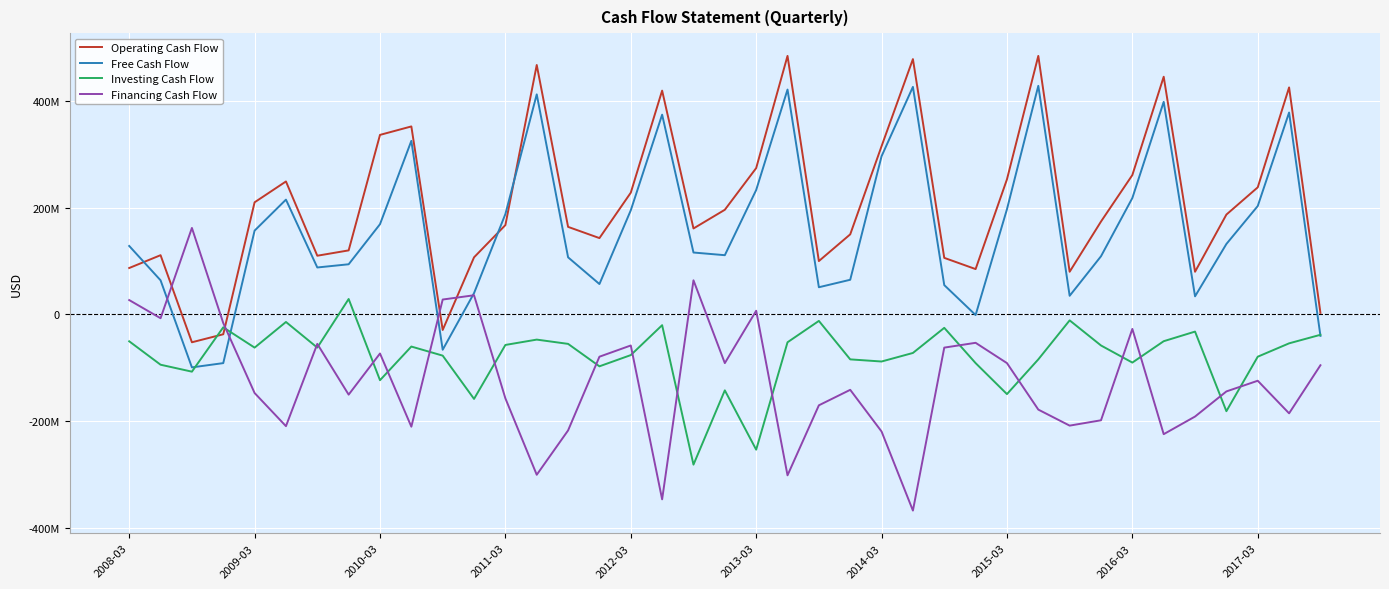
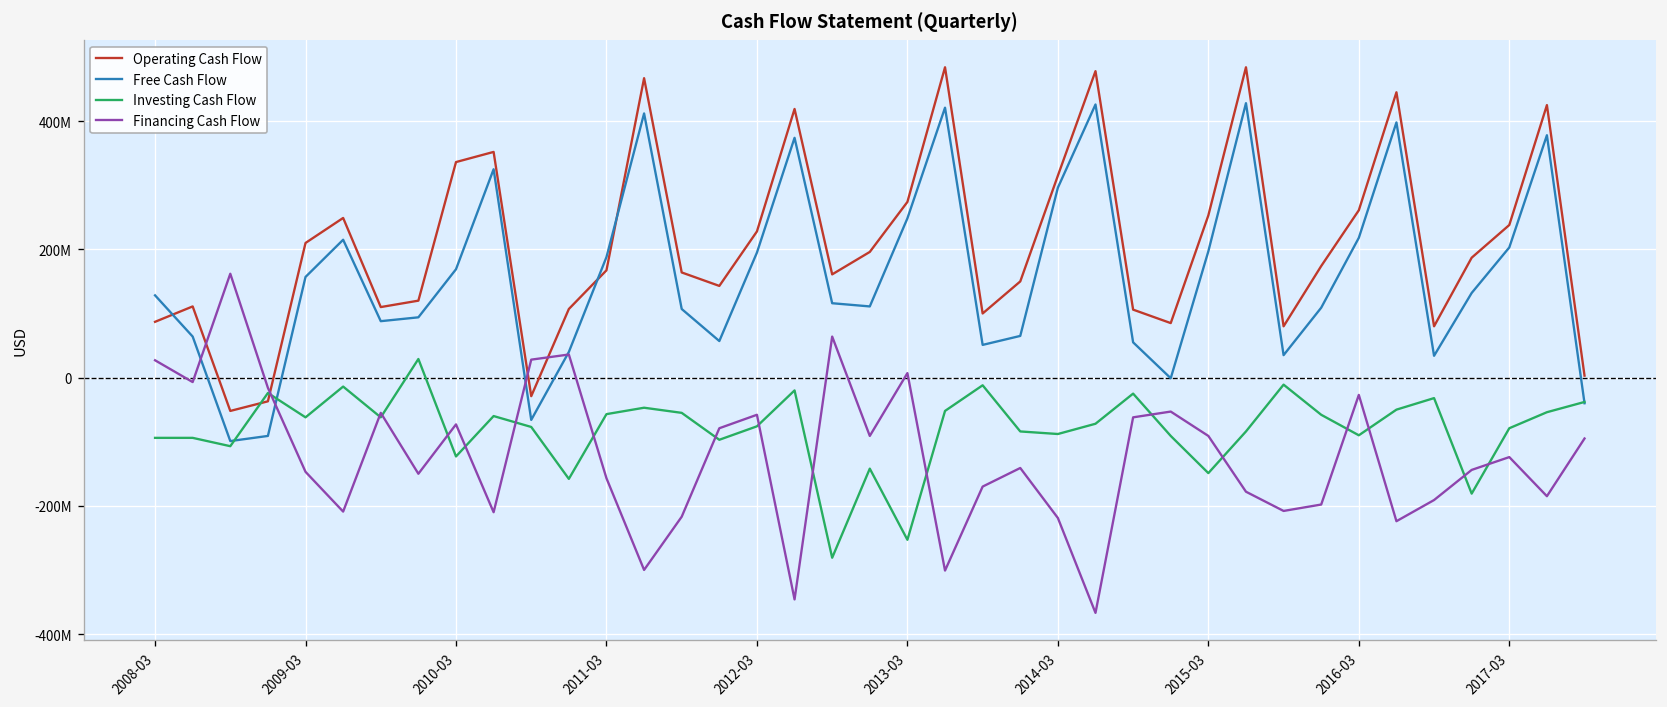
Investing Cash Flow, 2008-03: -50000000 -> -90000000
Free Cash Flow, 2013-03: 230000000 -> 250000000
